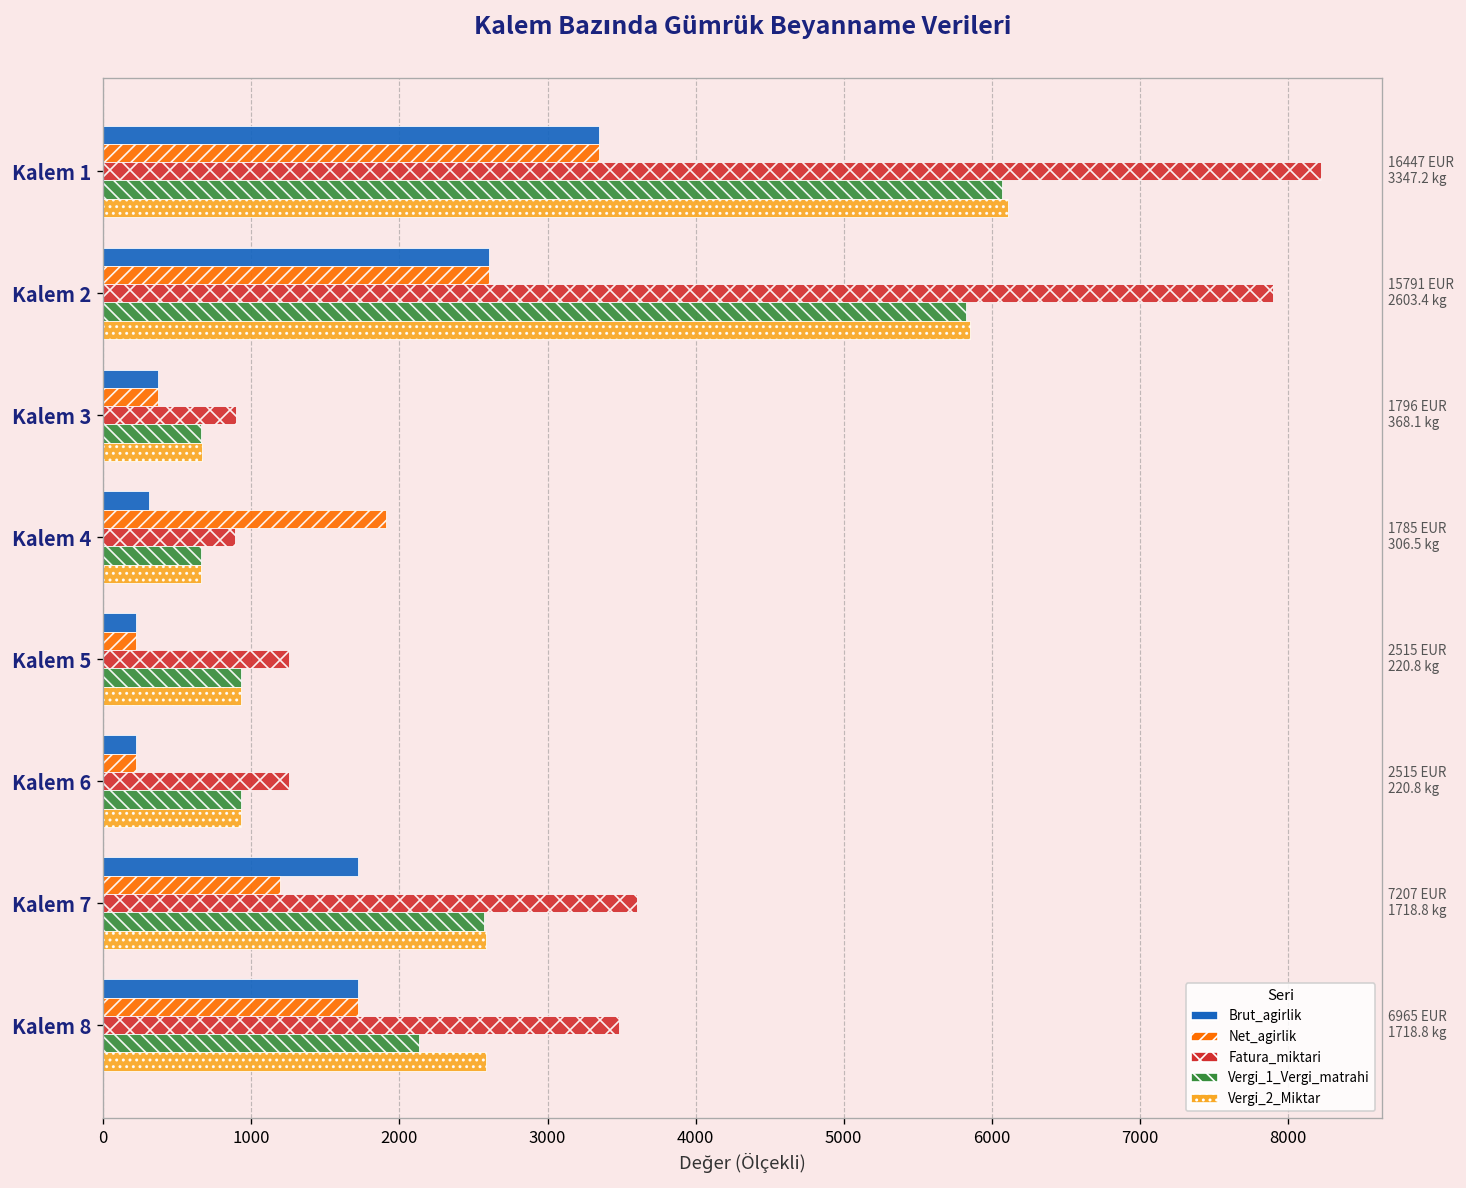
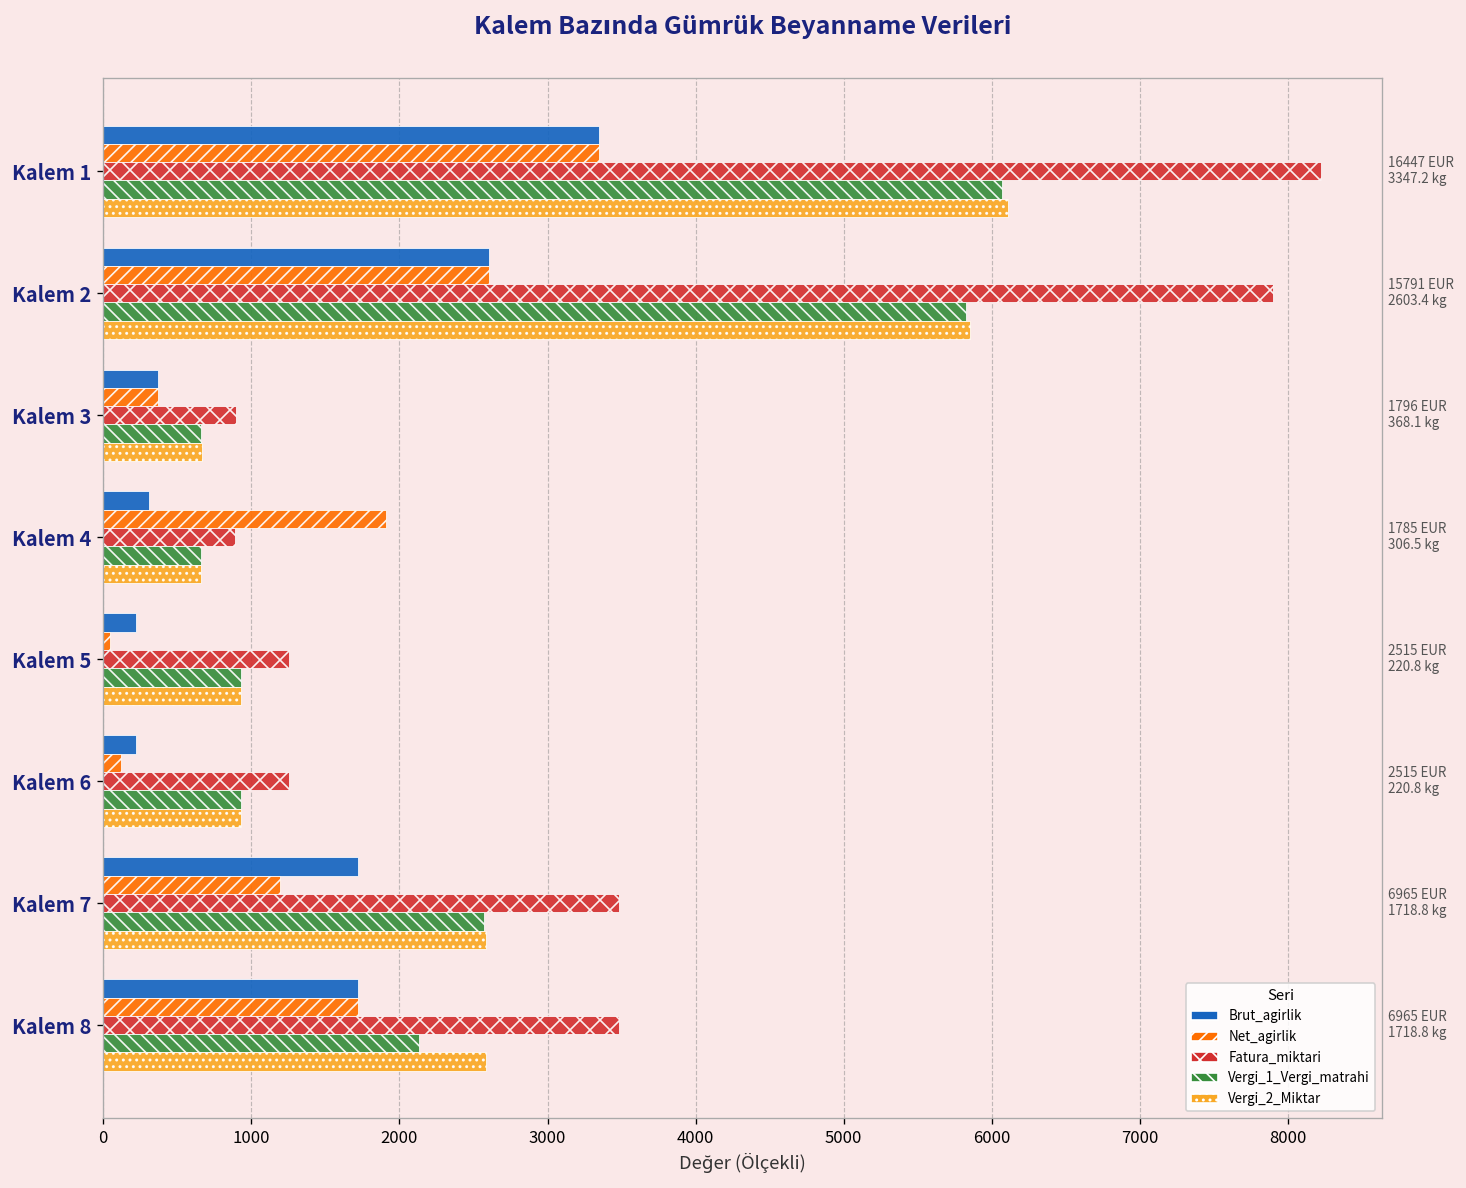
Net_agirlik, Kalem 5: 220 -> 50
Net_agirlik, Kalem 6: 220 -> 120
Fatura_miktari, Kalem 7: 7207 -> 6965
